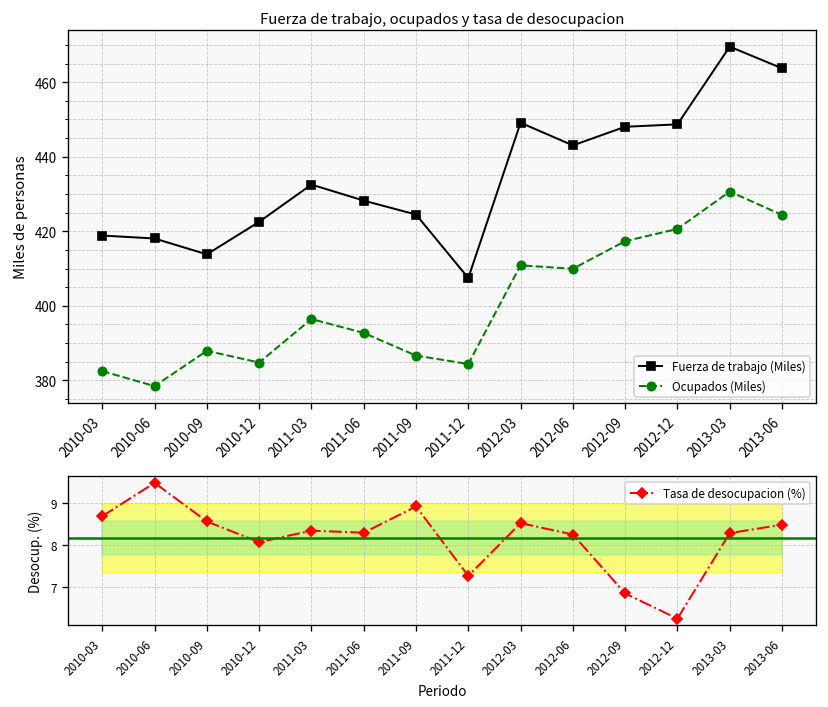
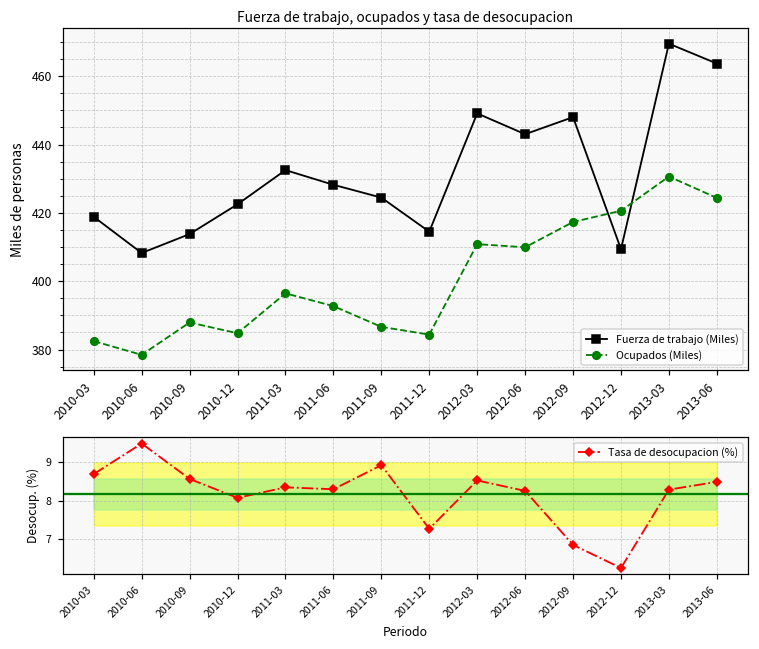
Fuerza de trabajo, ocupados y tasa de desocupacion, Fuerza de trabajo (Miles), 2010-06: 418 -> 408
Fuerza de trabajo, ocupados y tasa de desocupacion, Fuerza de trabajo (Miles), 2011-12: 407 -> 414
Fuerza de trabajo, ocupados y tasa de desocupacion, Fuerza de trabajo (Miles), 2012-12: 449 -> 409
